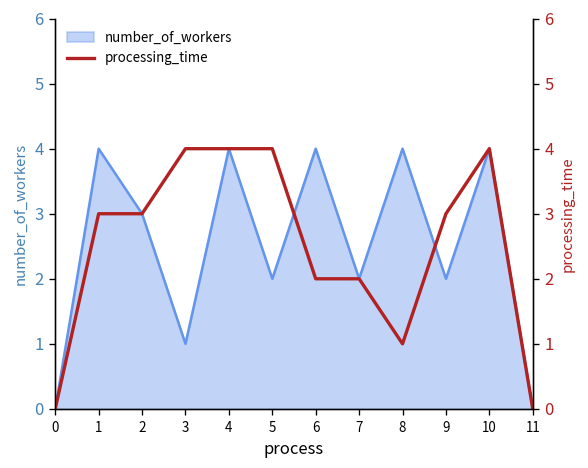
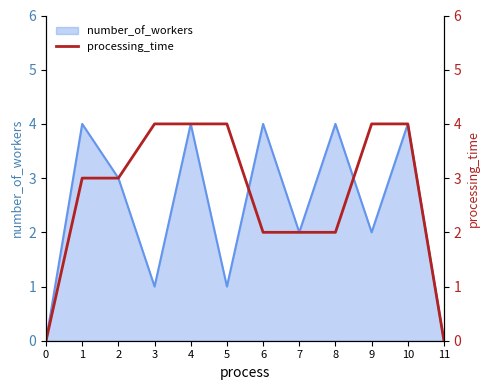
number_of_workers, 5: 2 -> 1
processing_time, 8: 1 -> 2
processing_time, 9: 3 -> 4
